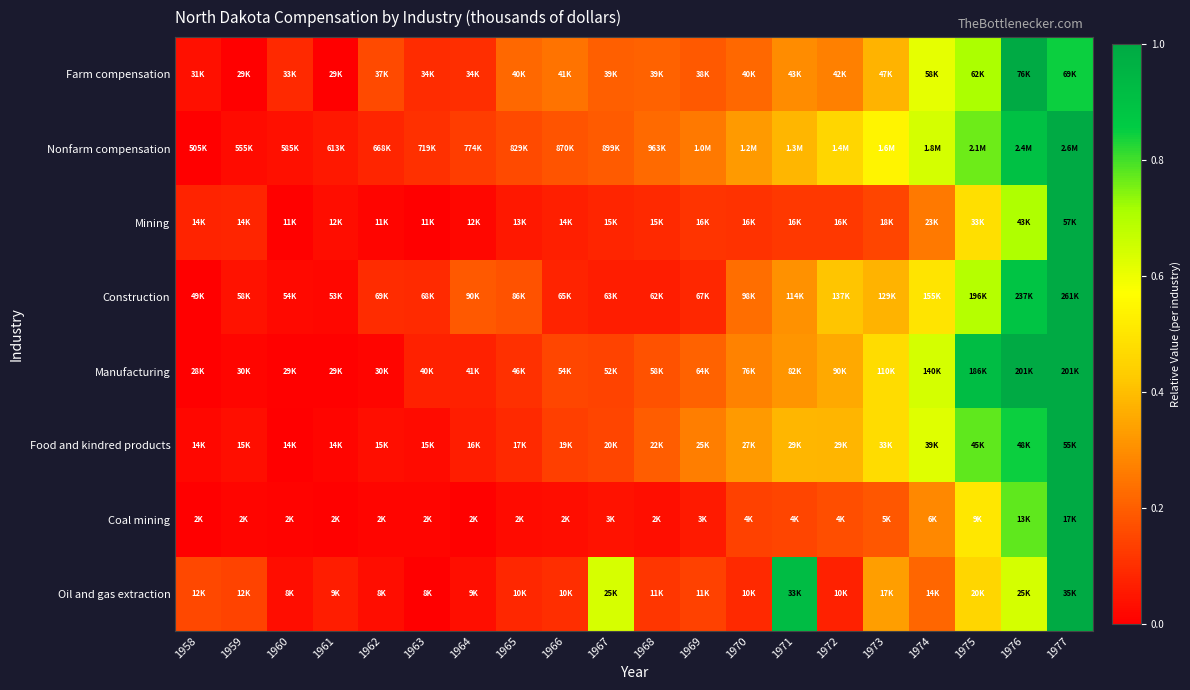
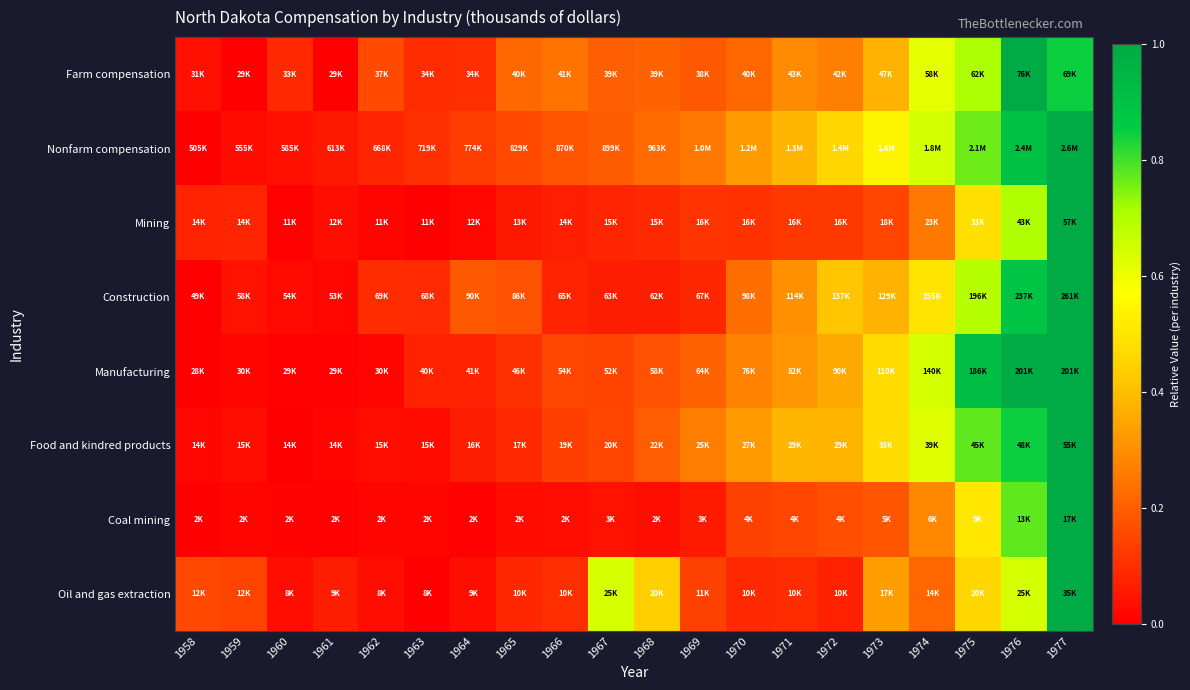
Oil and gas extraction, 1968: 11K -> 20K
Oil and gas extraction, 1971: 33K -> 10K
